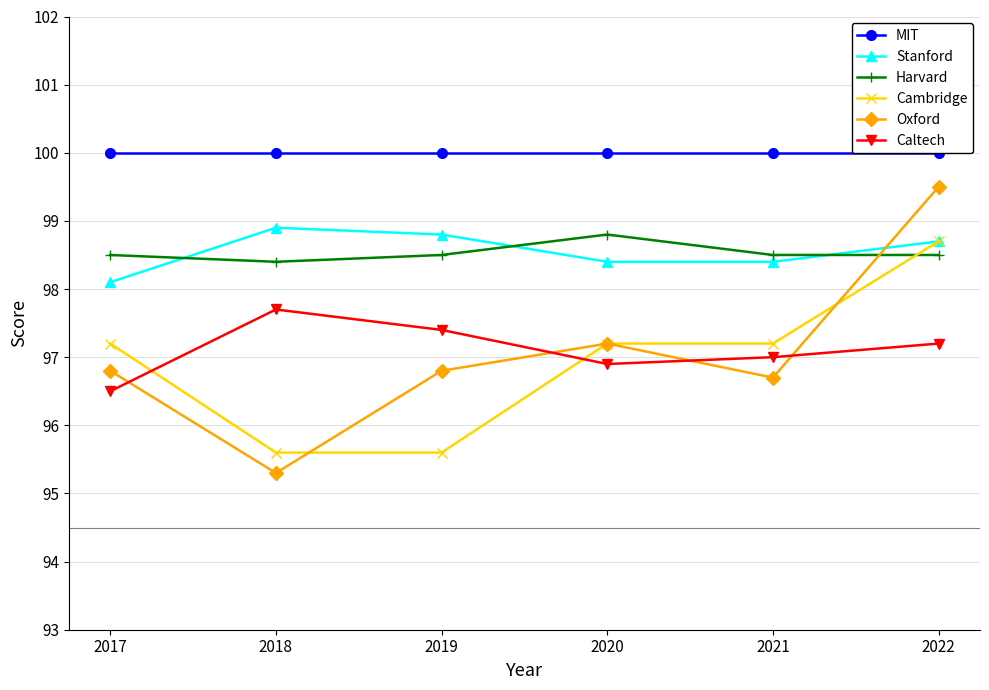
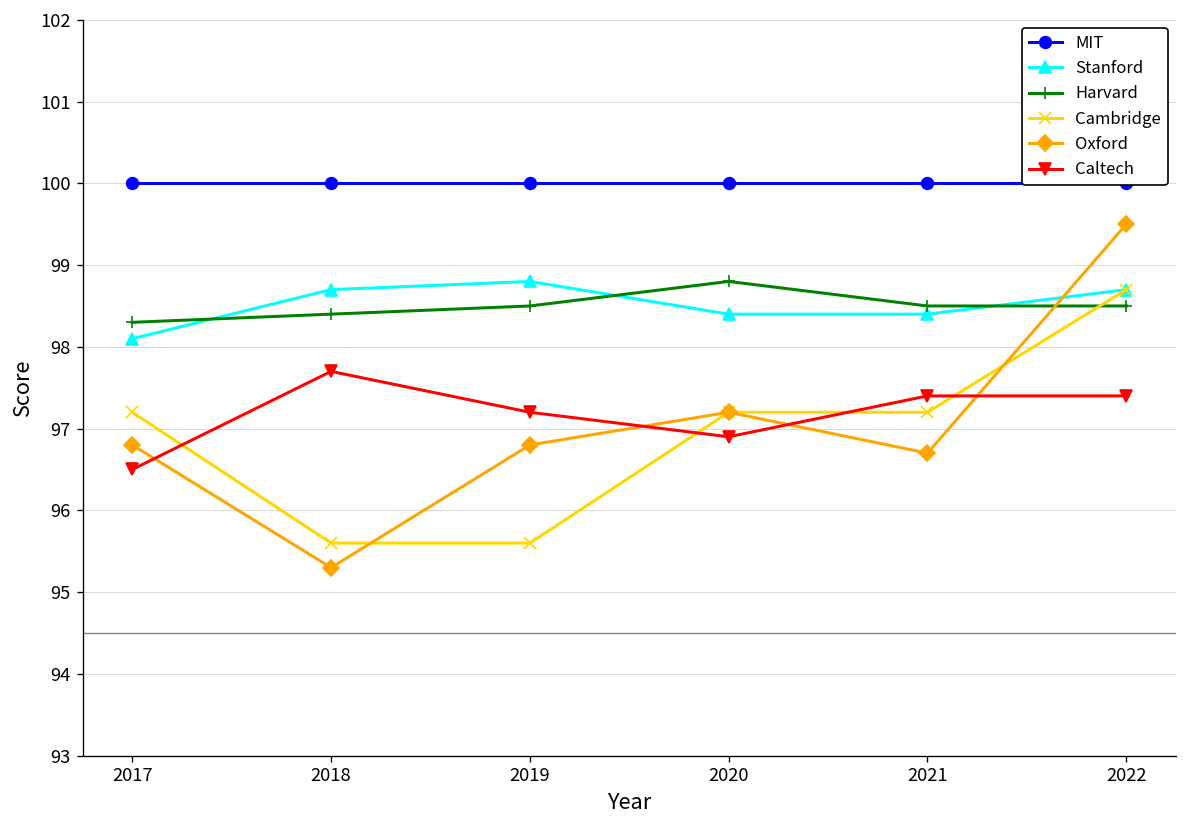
Harvard, 2017: 98.5 -> 98.3
Stanford, 2018: 98.9 -> 98.7
Caltech, 2019: 97.4 -> 97.2
Caltech, 2021: 97.0 -> 97.4
Caltech, 2022: 97.2 -> 97.4
